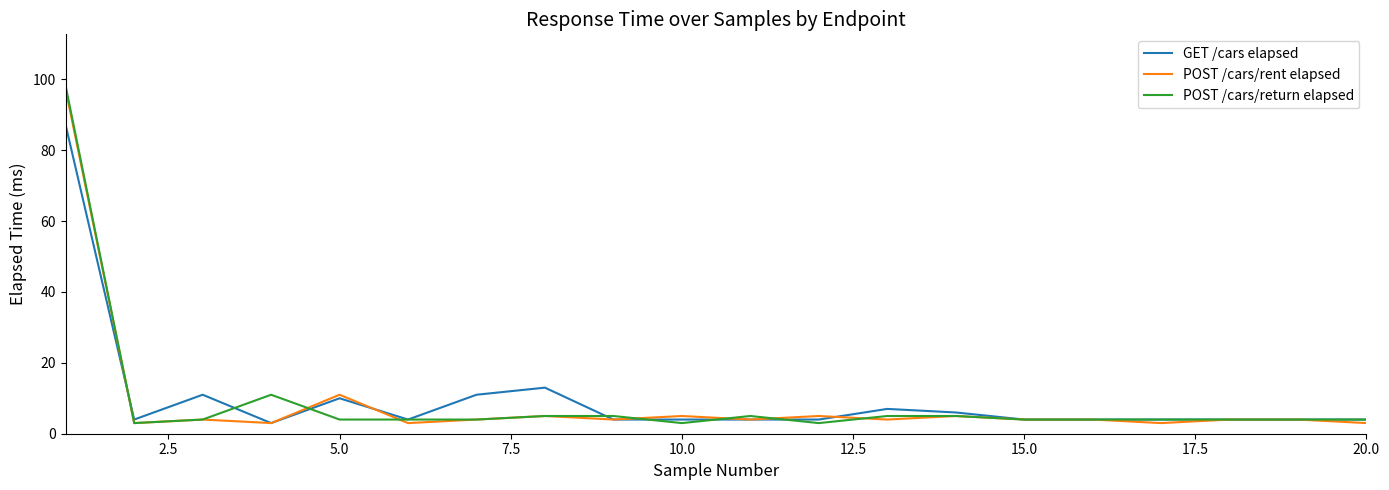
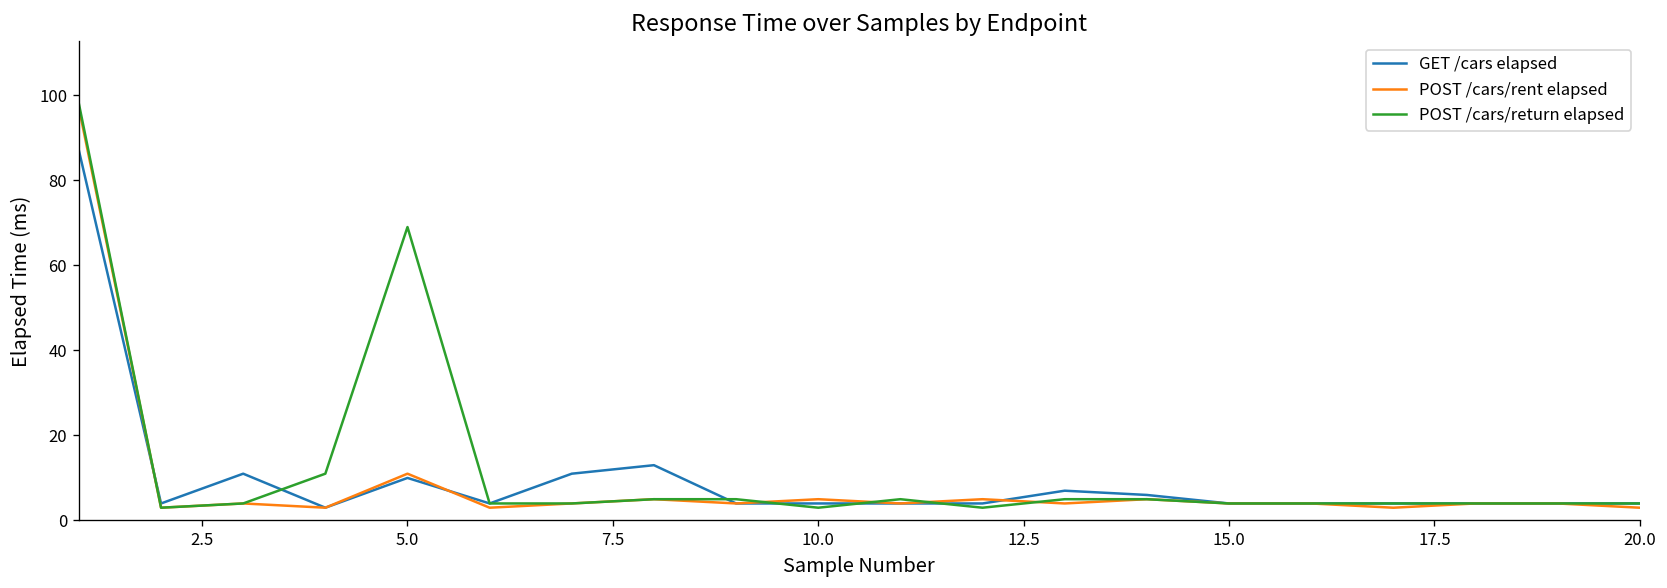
POST /cars/return elapsed, 5.0: 4 -> 69
